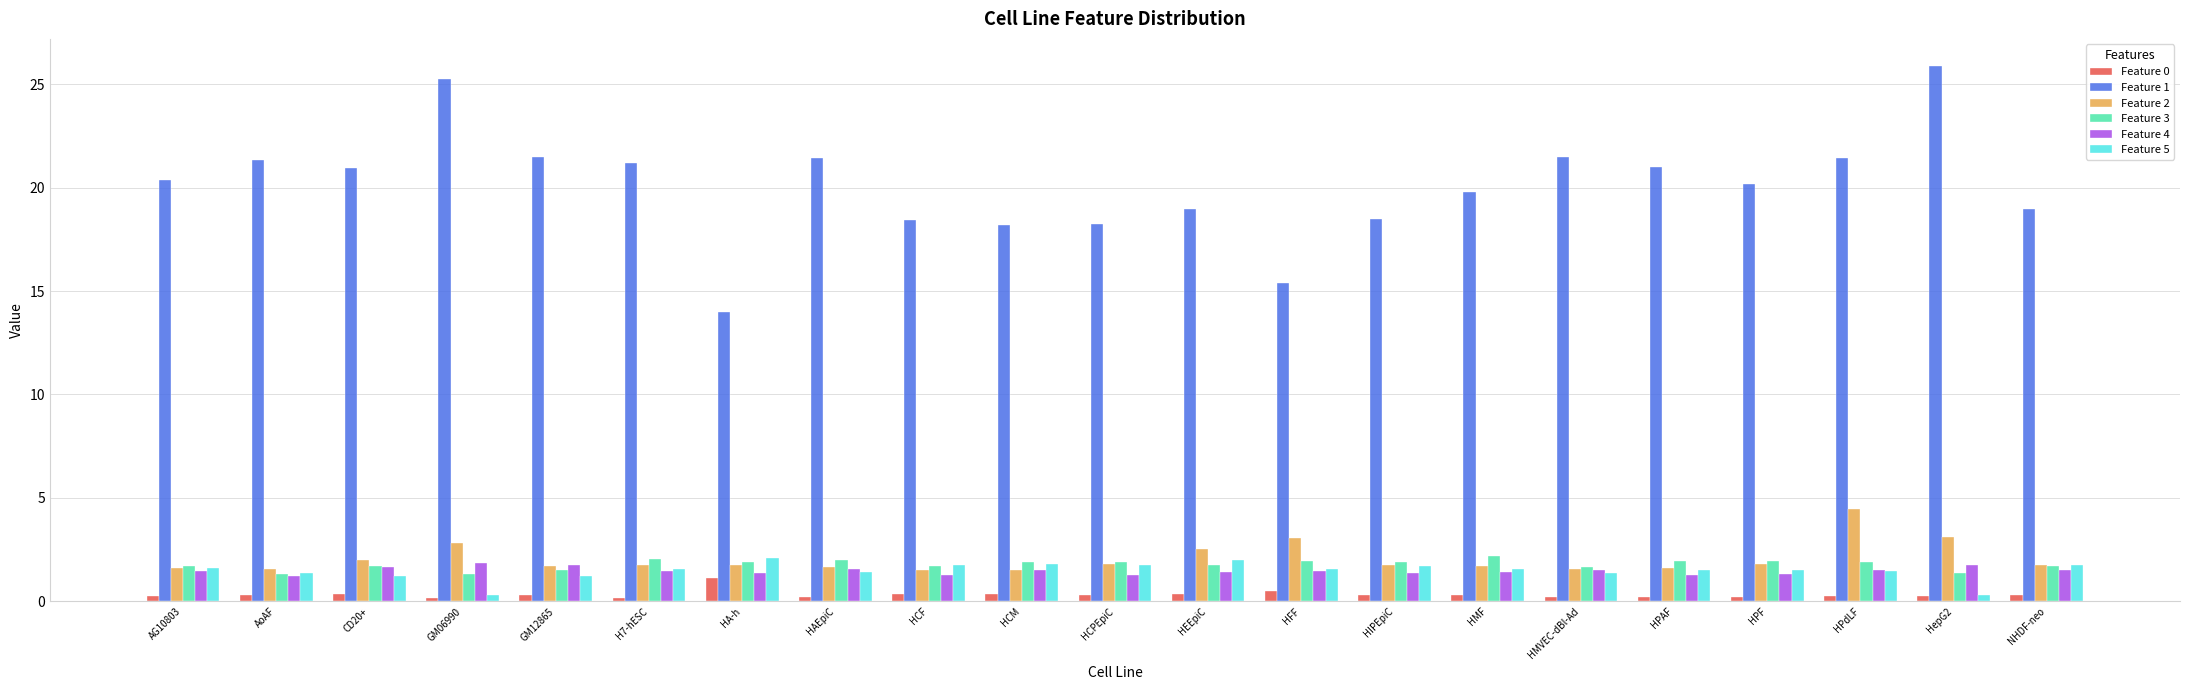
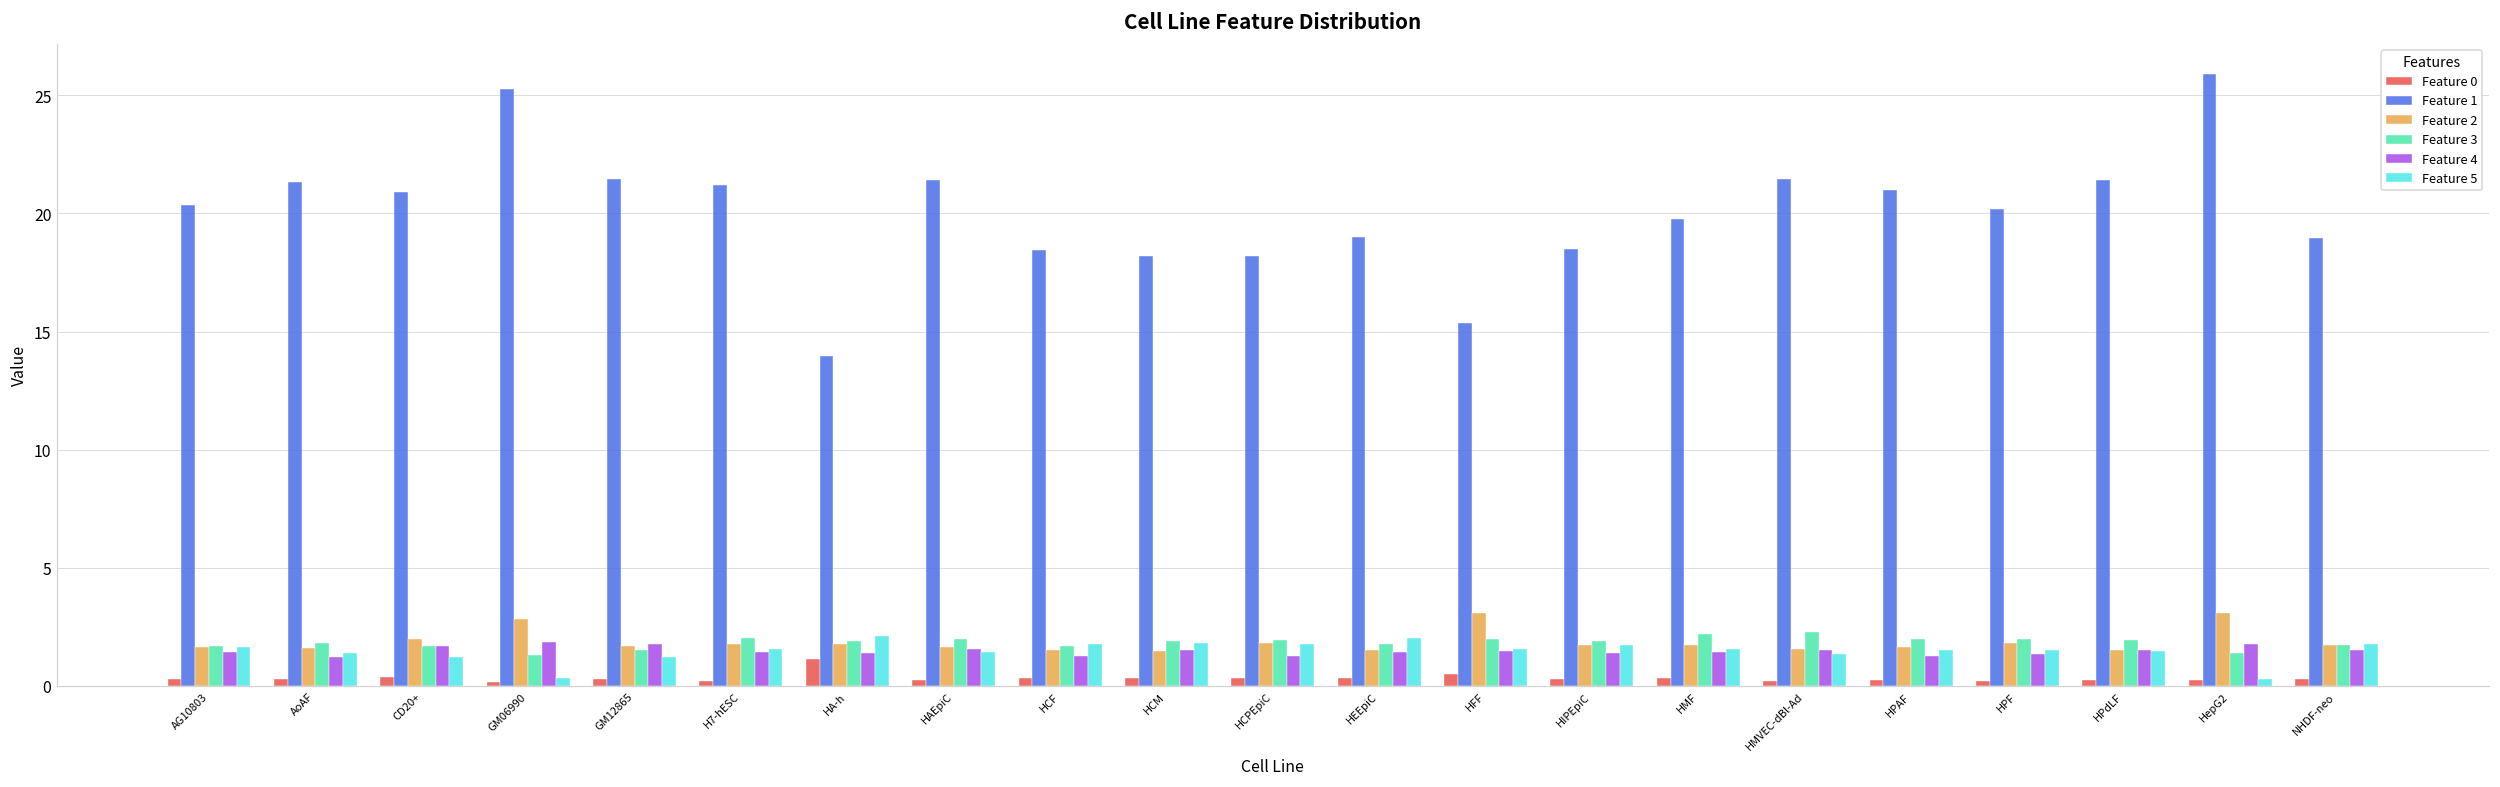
Feature 3, AoAF: 1.3 -> 1.8
Feature 2, HEEpiC: 2.5 -> 1.5
Feature 3, HMVEC-dBl-Ad: 1.7 -> 2.3
Feature 2, HPdLF: 4.5 -> 1.5
